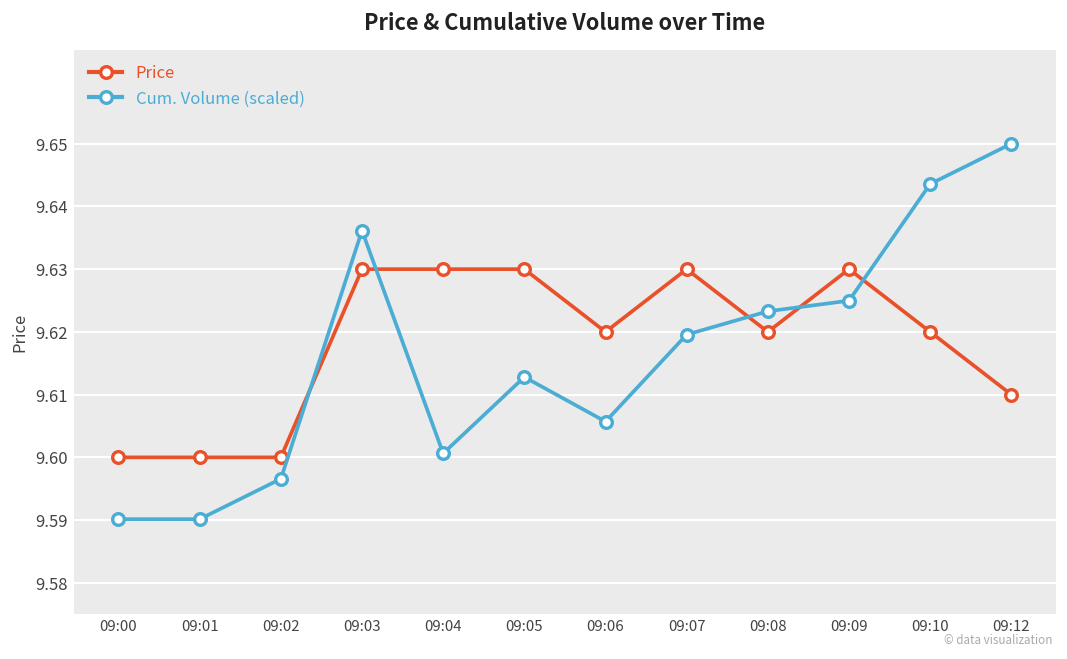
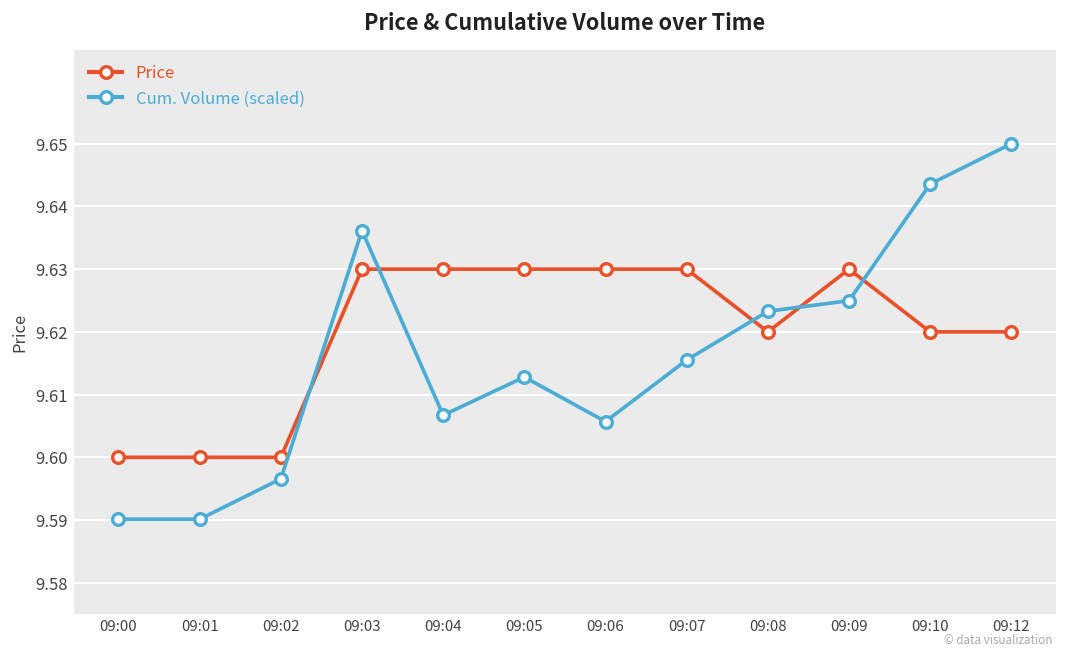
Cum. Volume (scaled), 09:04: 9.601 -> 9.607
Price, 09:06: 9.62 -> 9.63
Cum. Volume (scaled), 09:07: 9.620 -> 9.616
Price, 09:12: 9.61 -> 9.62
